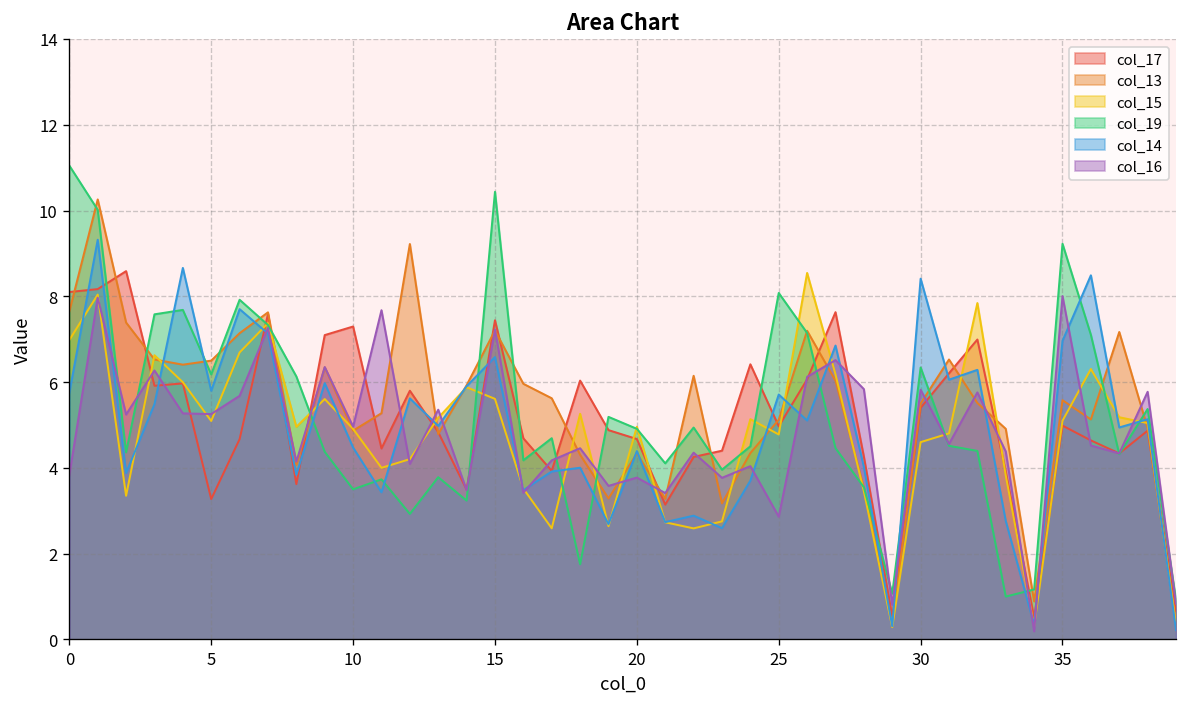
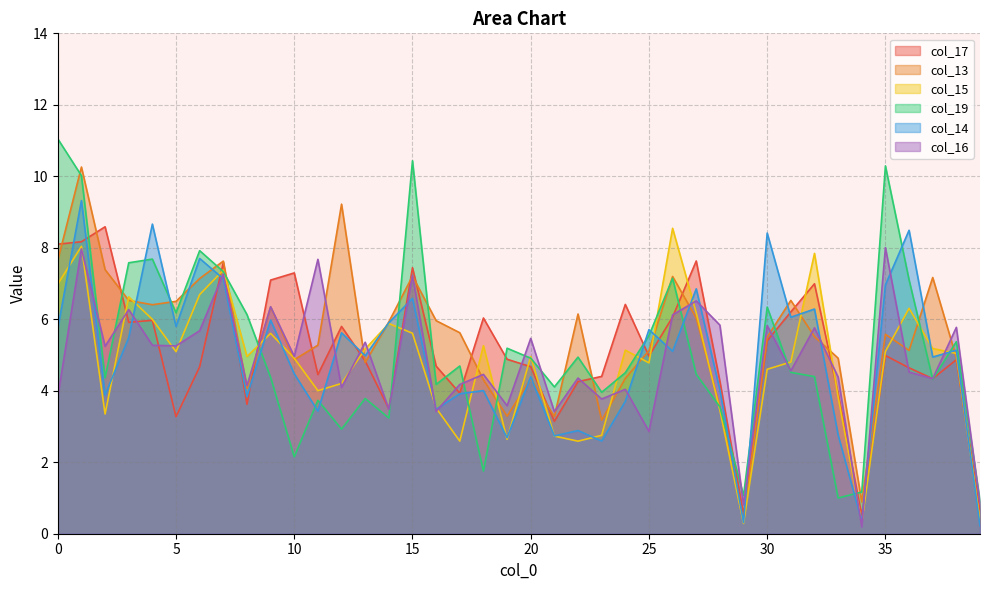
col_19, 10: 3.5 -> 2.2
col_16, 20: 3.8 -> 5.5
col_19, 25: 8.1 -> 5.5
col_19, 35: 9.2 -> 10.3
